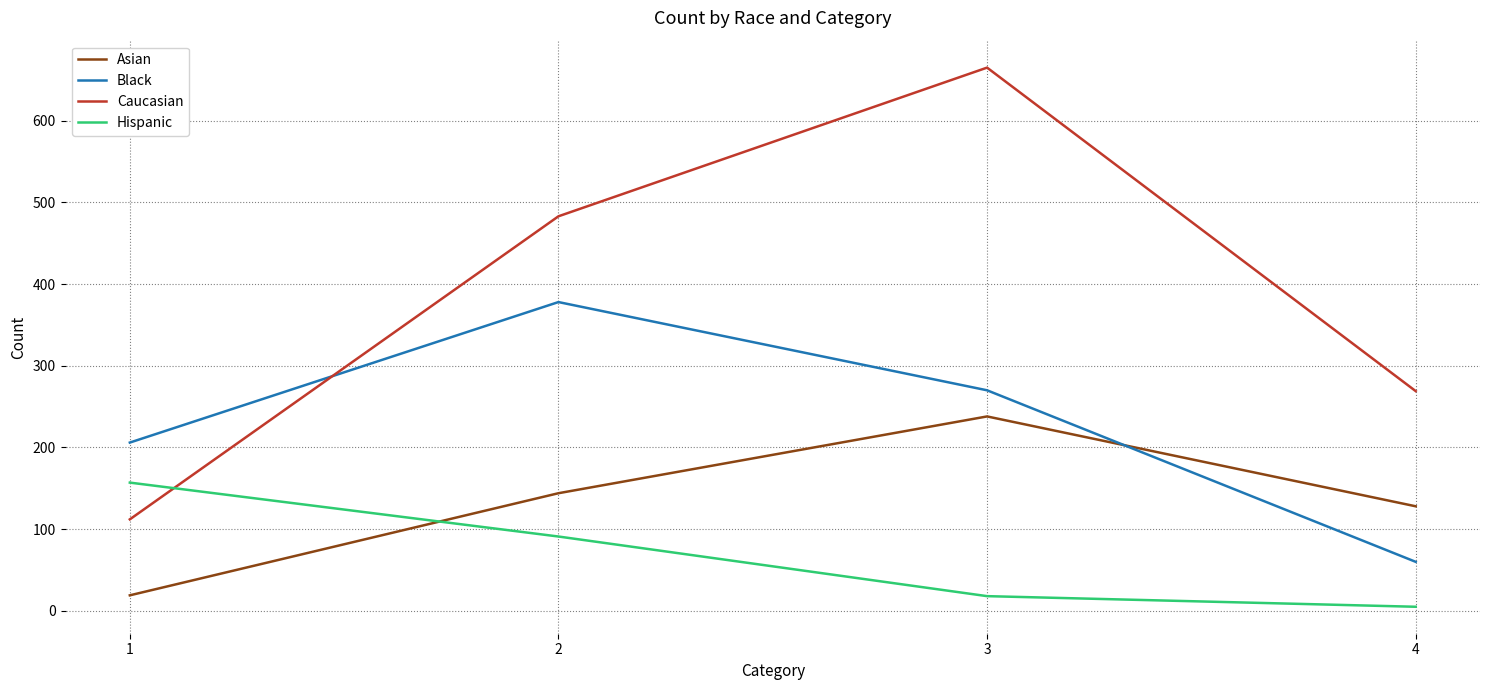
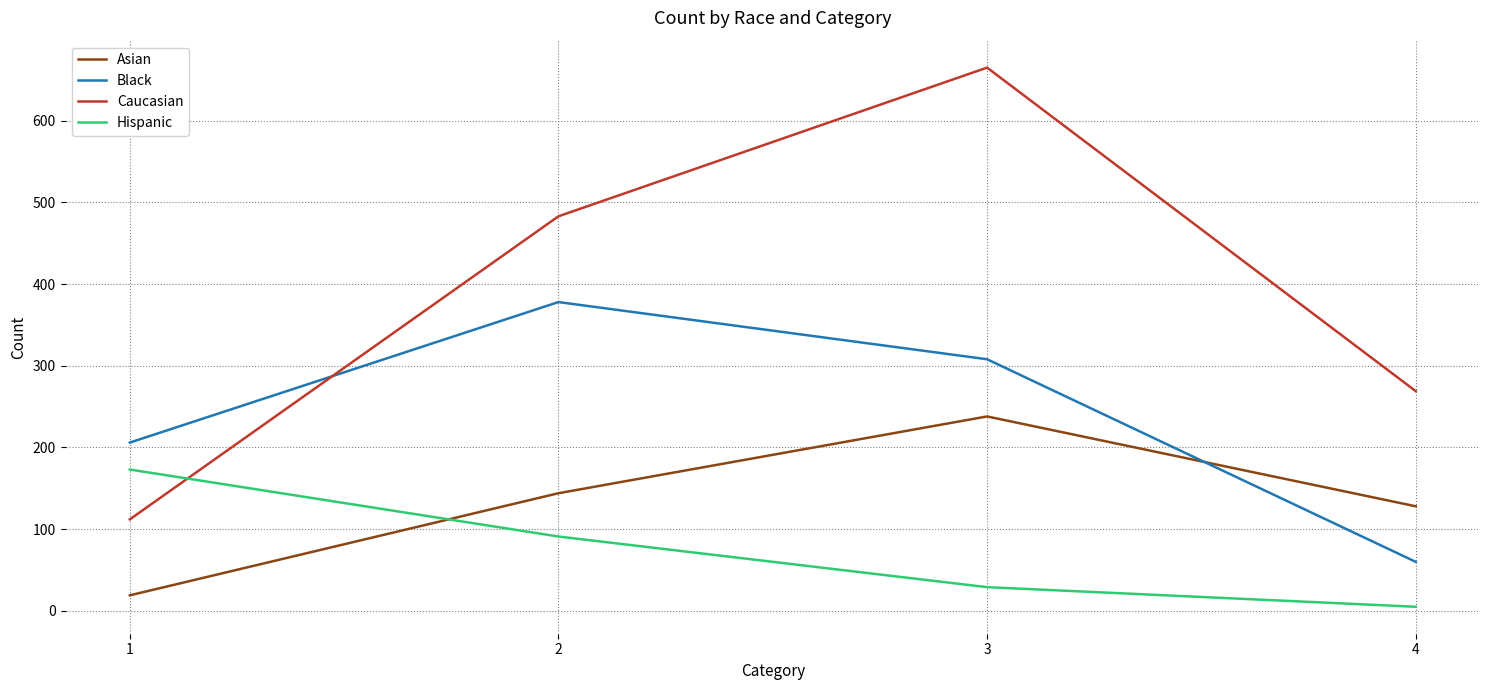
Hispanic, 1: 160 -> 170
Black, 3: 270 -> 310
Hispanic, 3: 20 -> 30
